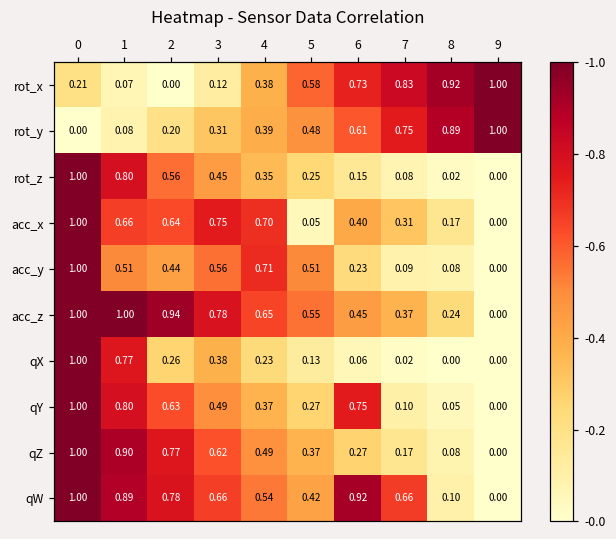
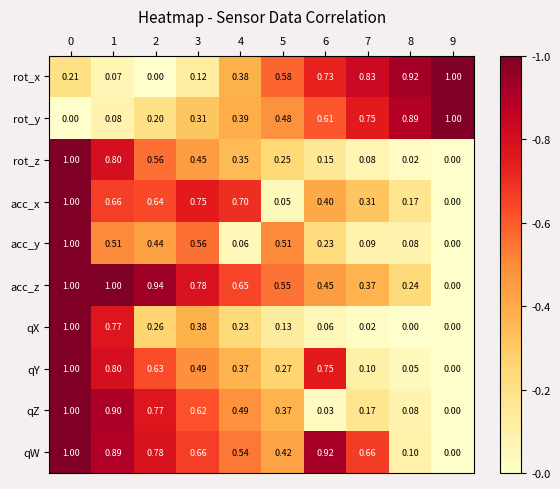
acc_y, 4: 0.71 -> 0.06
qZ, 6: 0.27 -> 0.03
